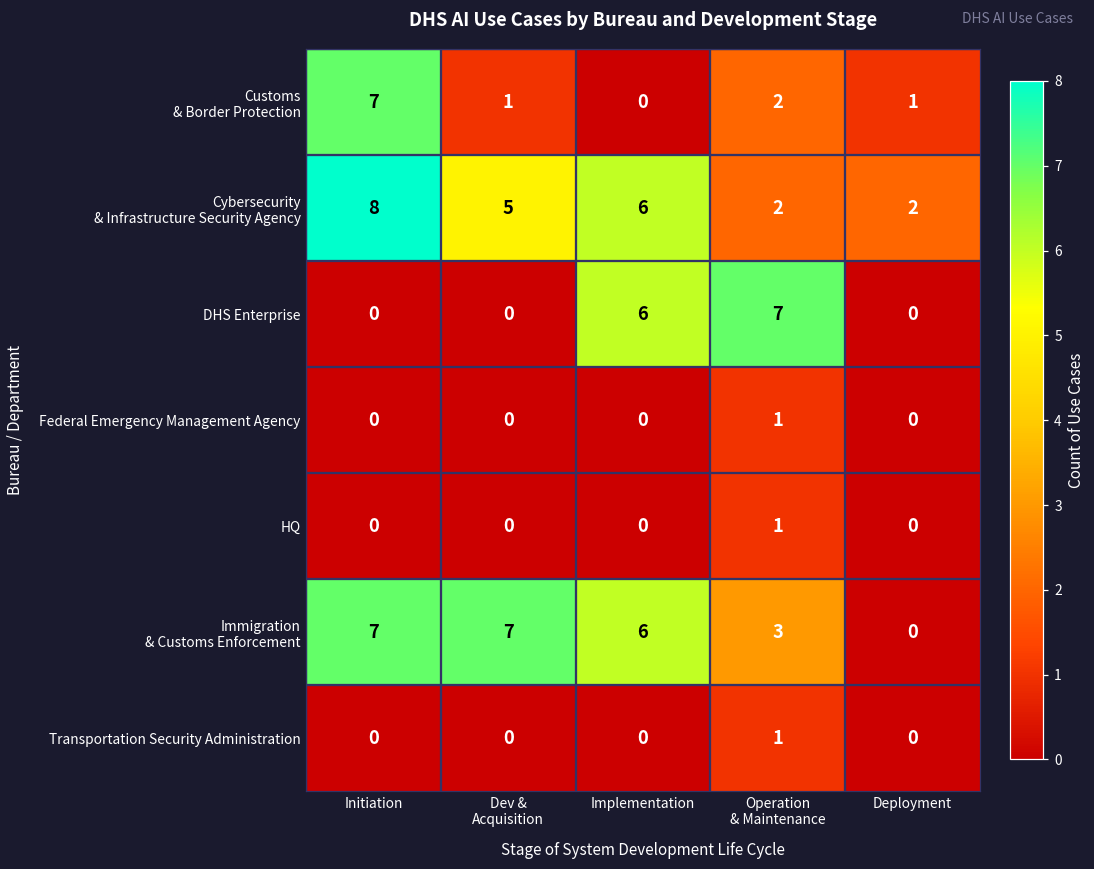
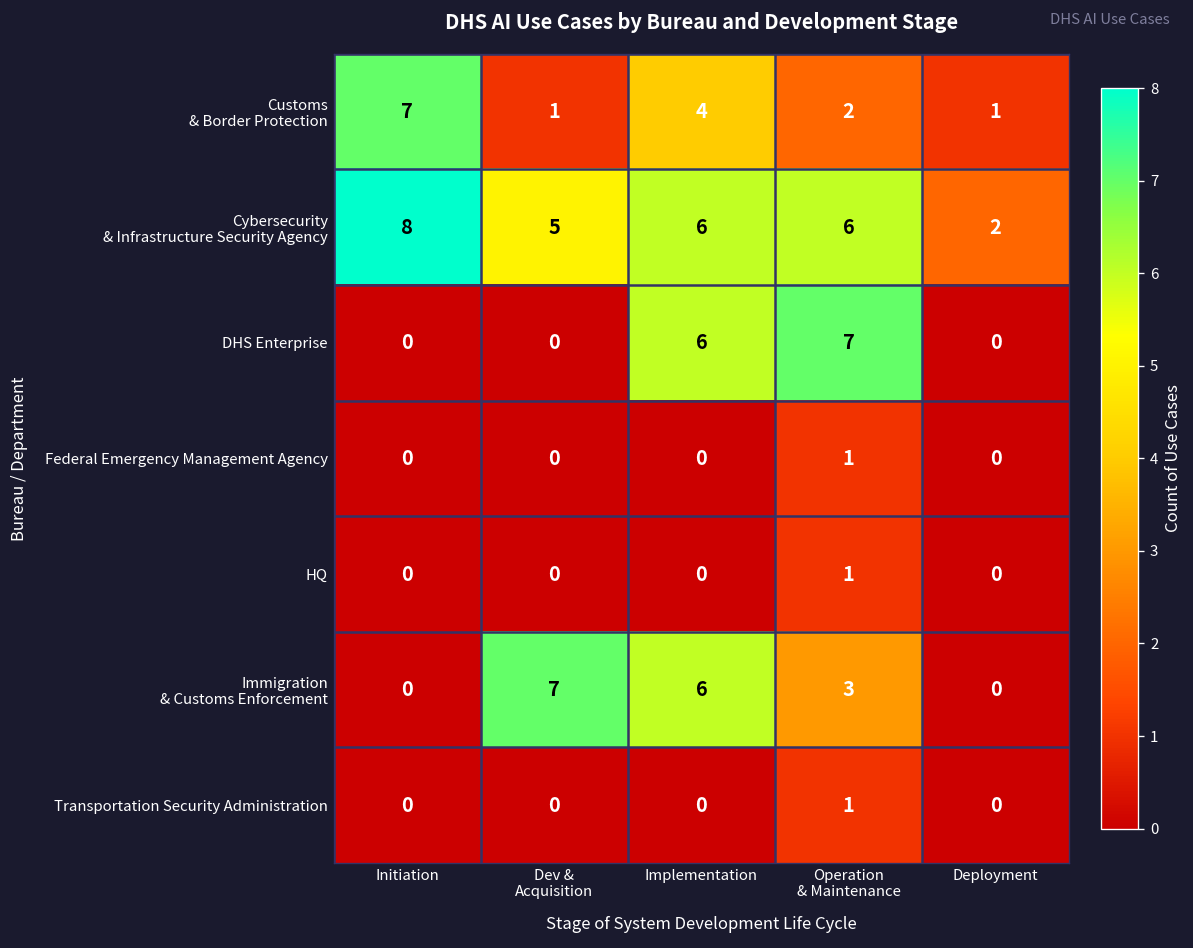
Customs & Border Protection, Implementation: 0 -> 4
Cybersecurity & Infrastructure Security Agency, Operation & Maintenance: 2 -> 6
Immigration & Customs Enforcement, Initiation: 7 -> 0
